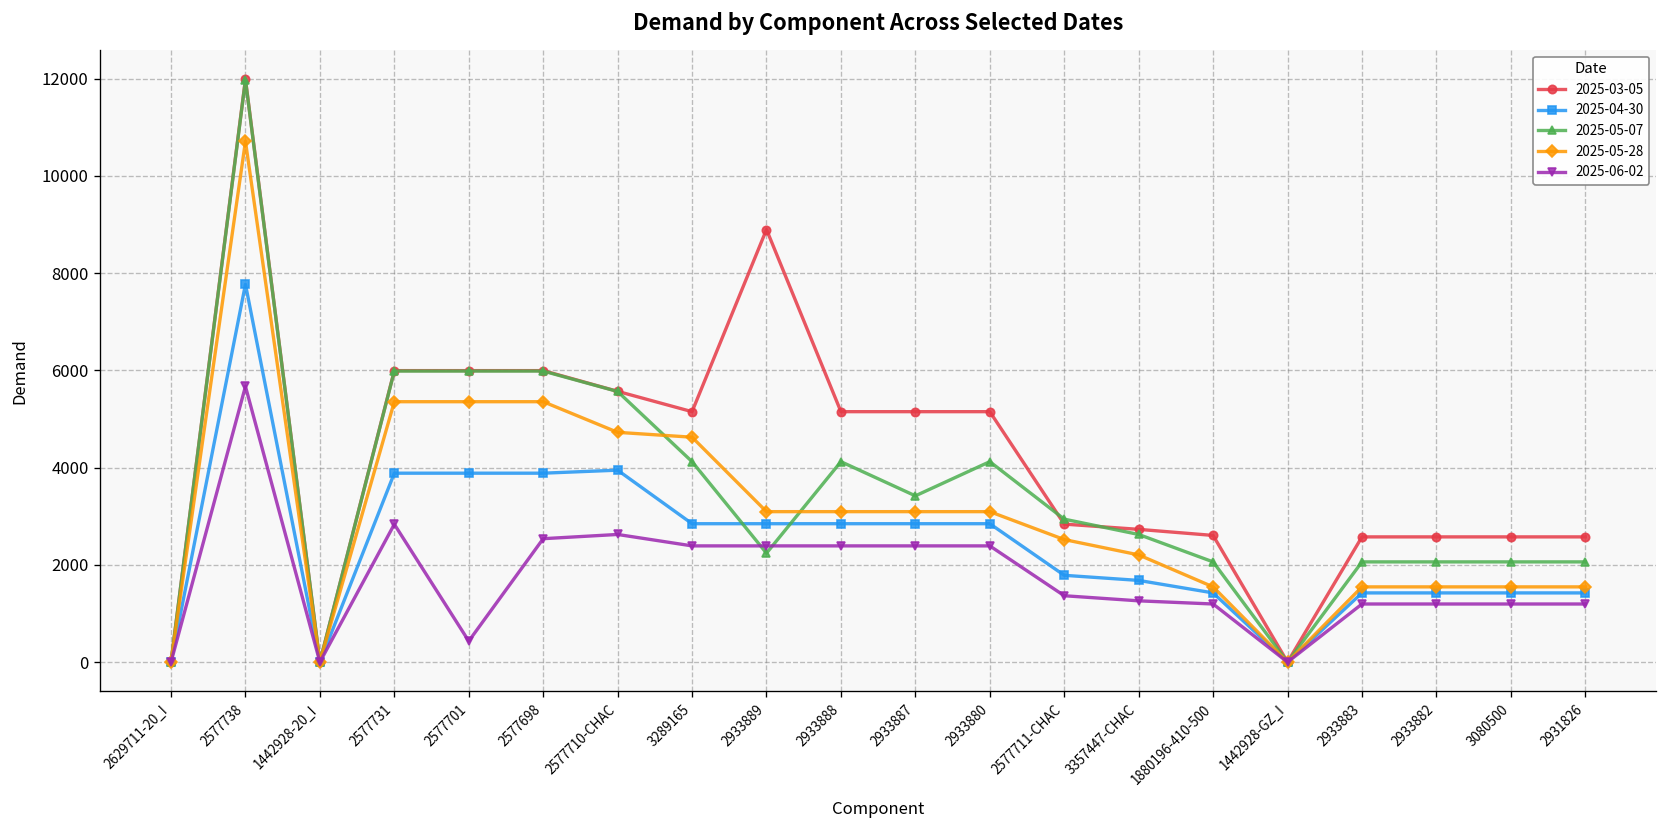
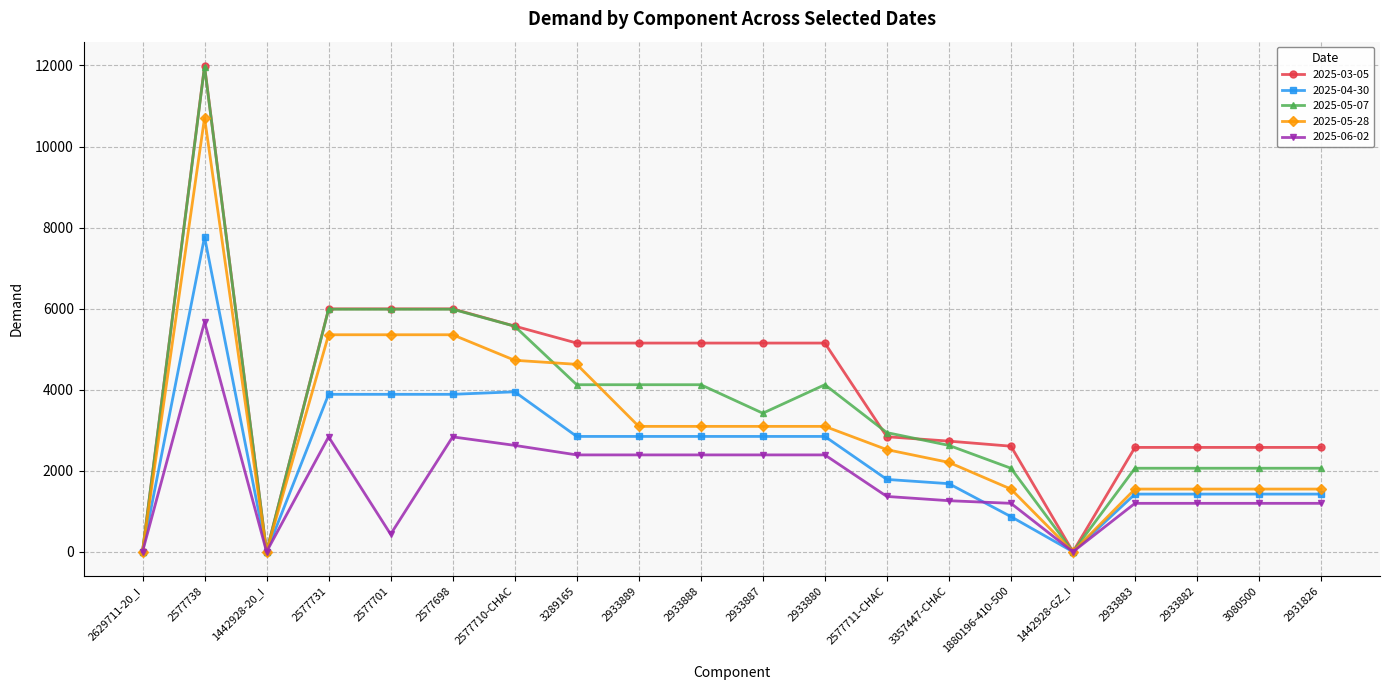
2025-06-02, 2577698: 2500 -> 2800
2025-03-05, 2933889: 8900 -> 5200
2025-05-07, 2933889: 2200 -> 4100
2025-04-30, 1880196-410-500: 1400 -> 900
